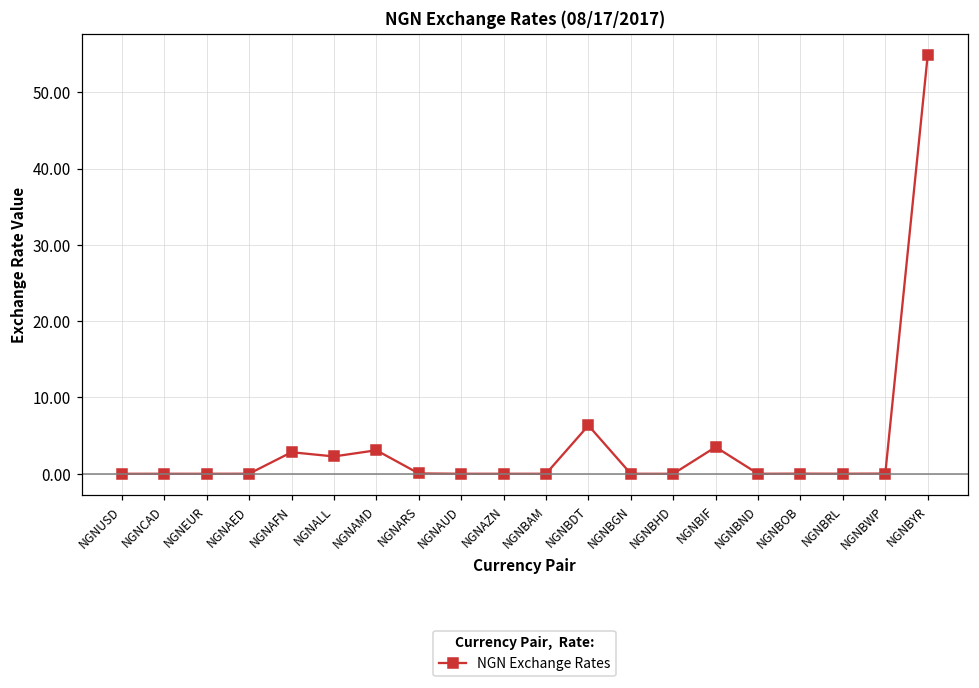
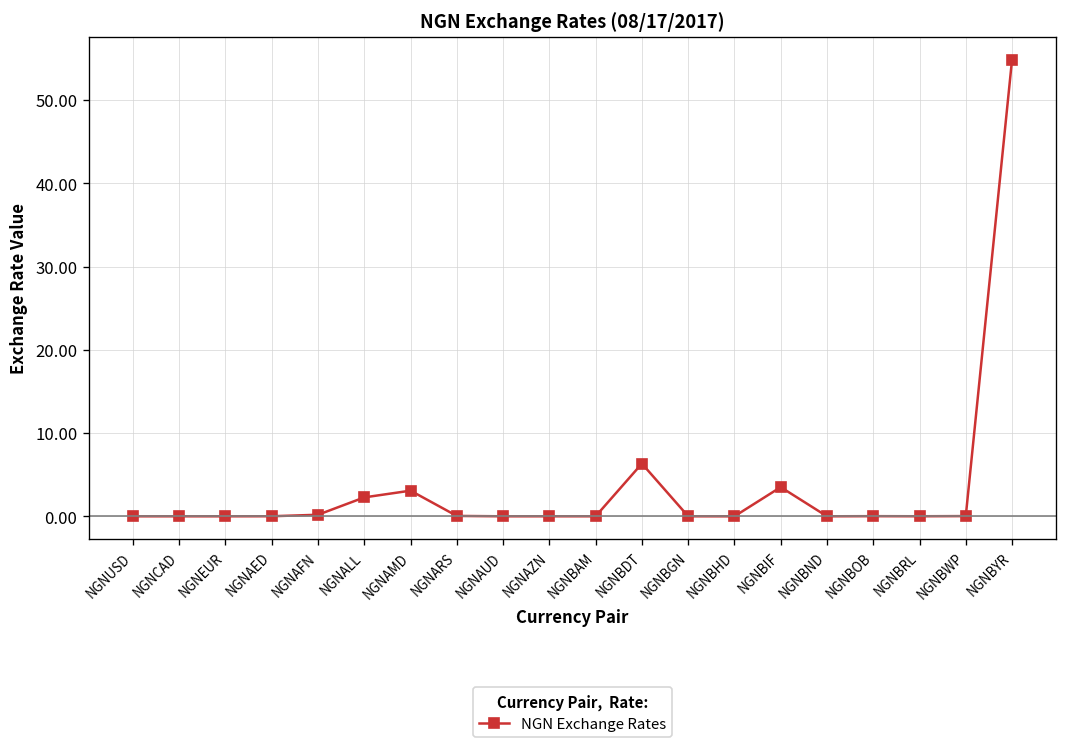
NGNAFN: 3 -> 0
